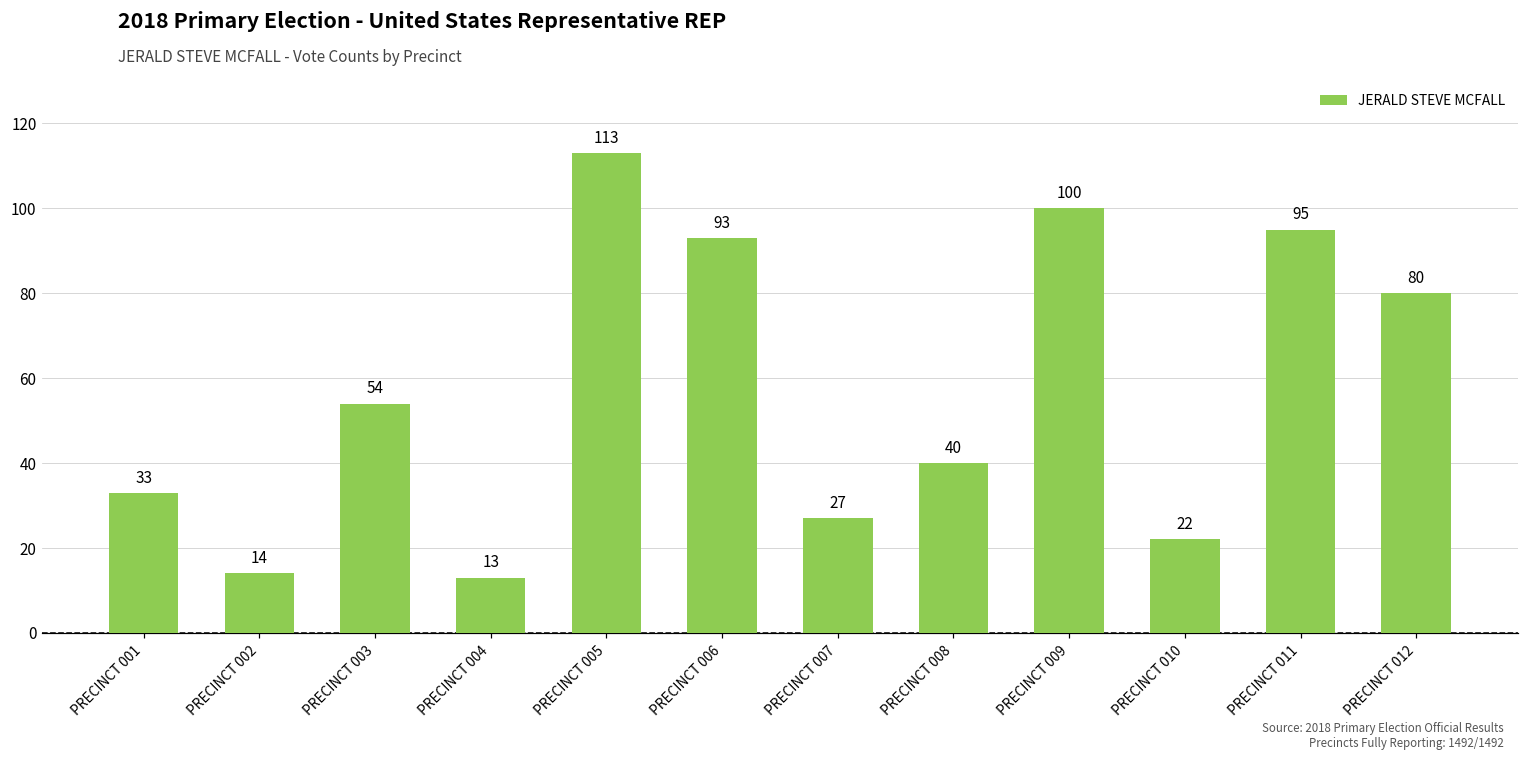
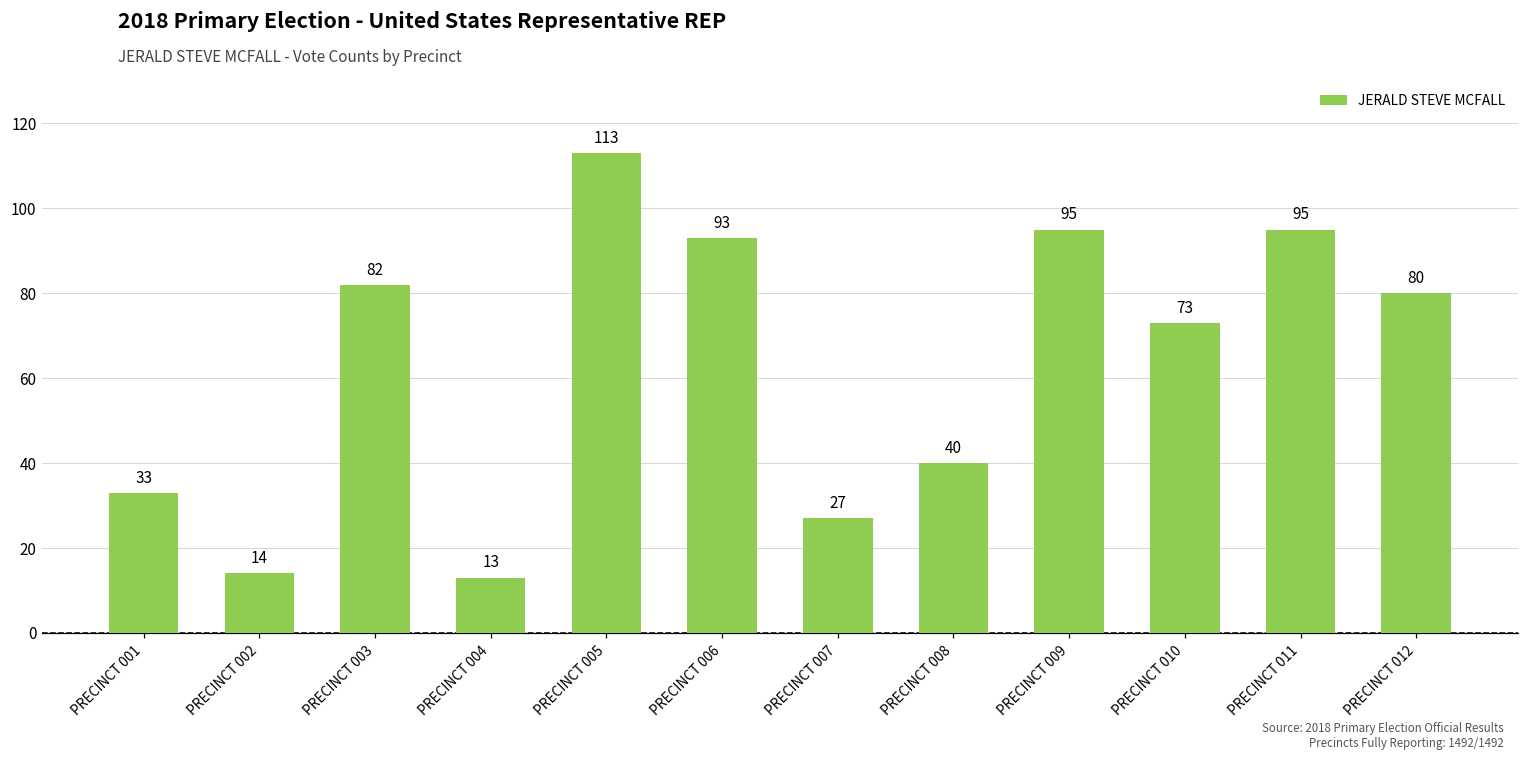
PRECINCT 003: 54 -> 82
PRECINCT 009: 100 -> 95
PRECINCT 010: 22 -> 73
